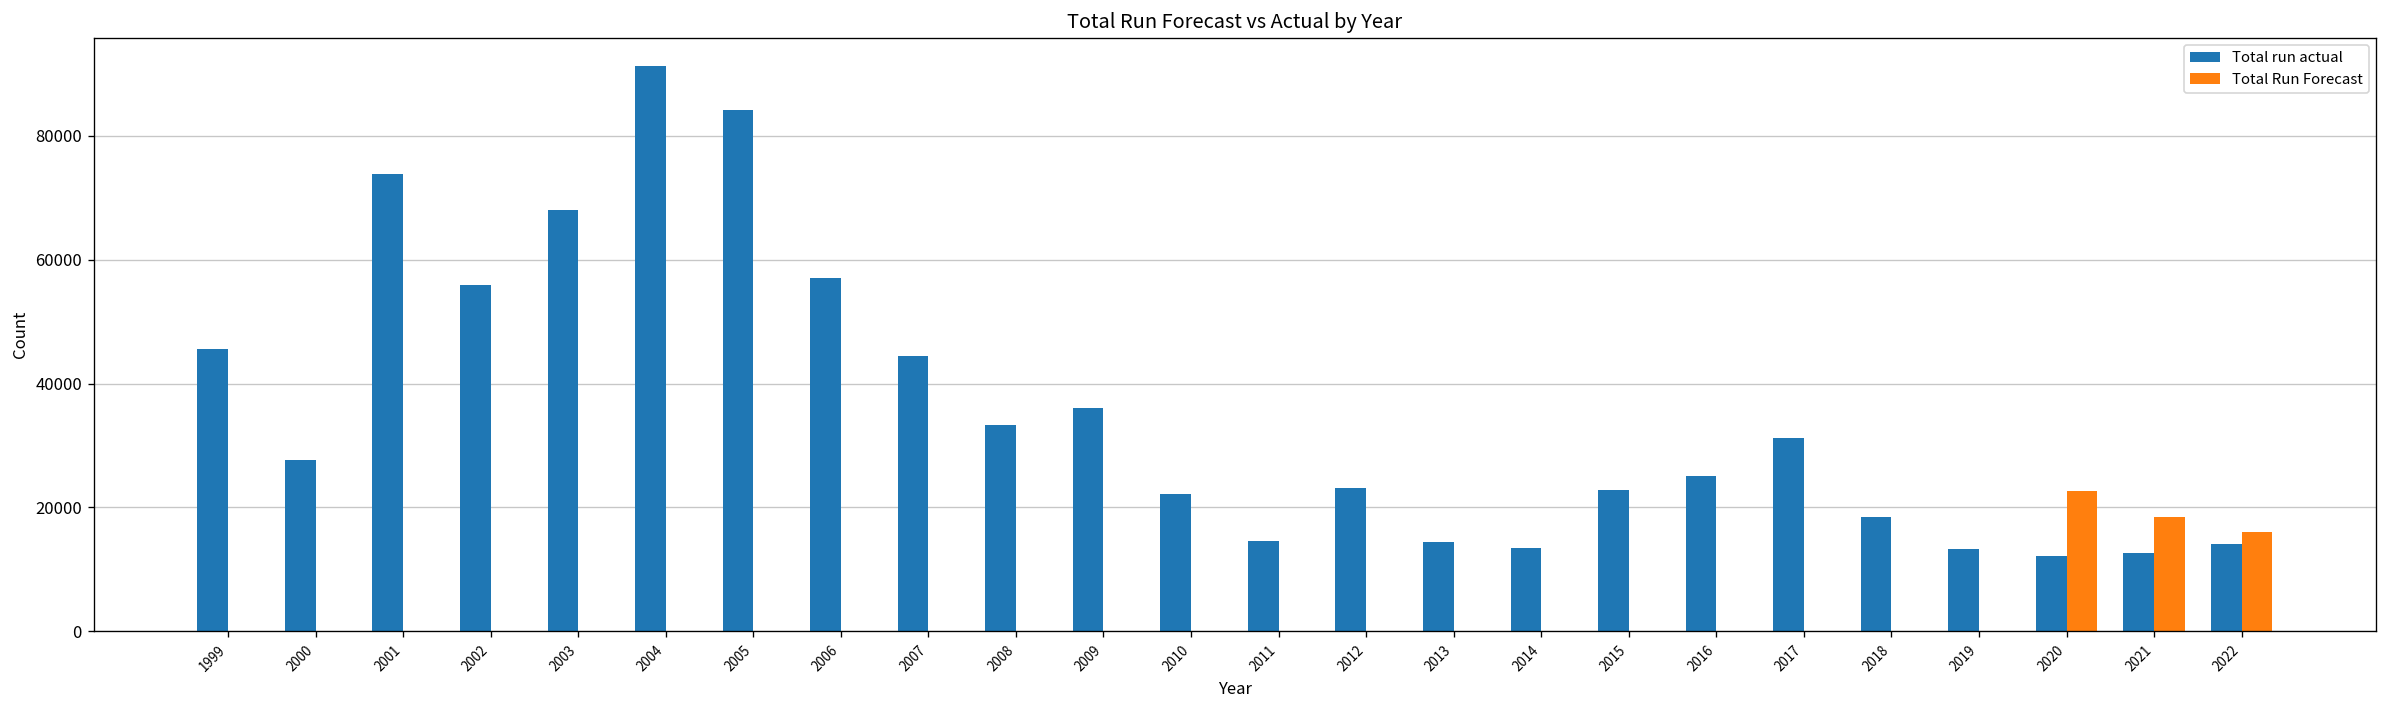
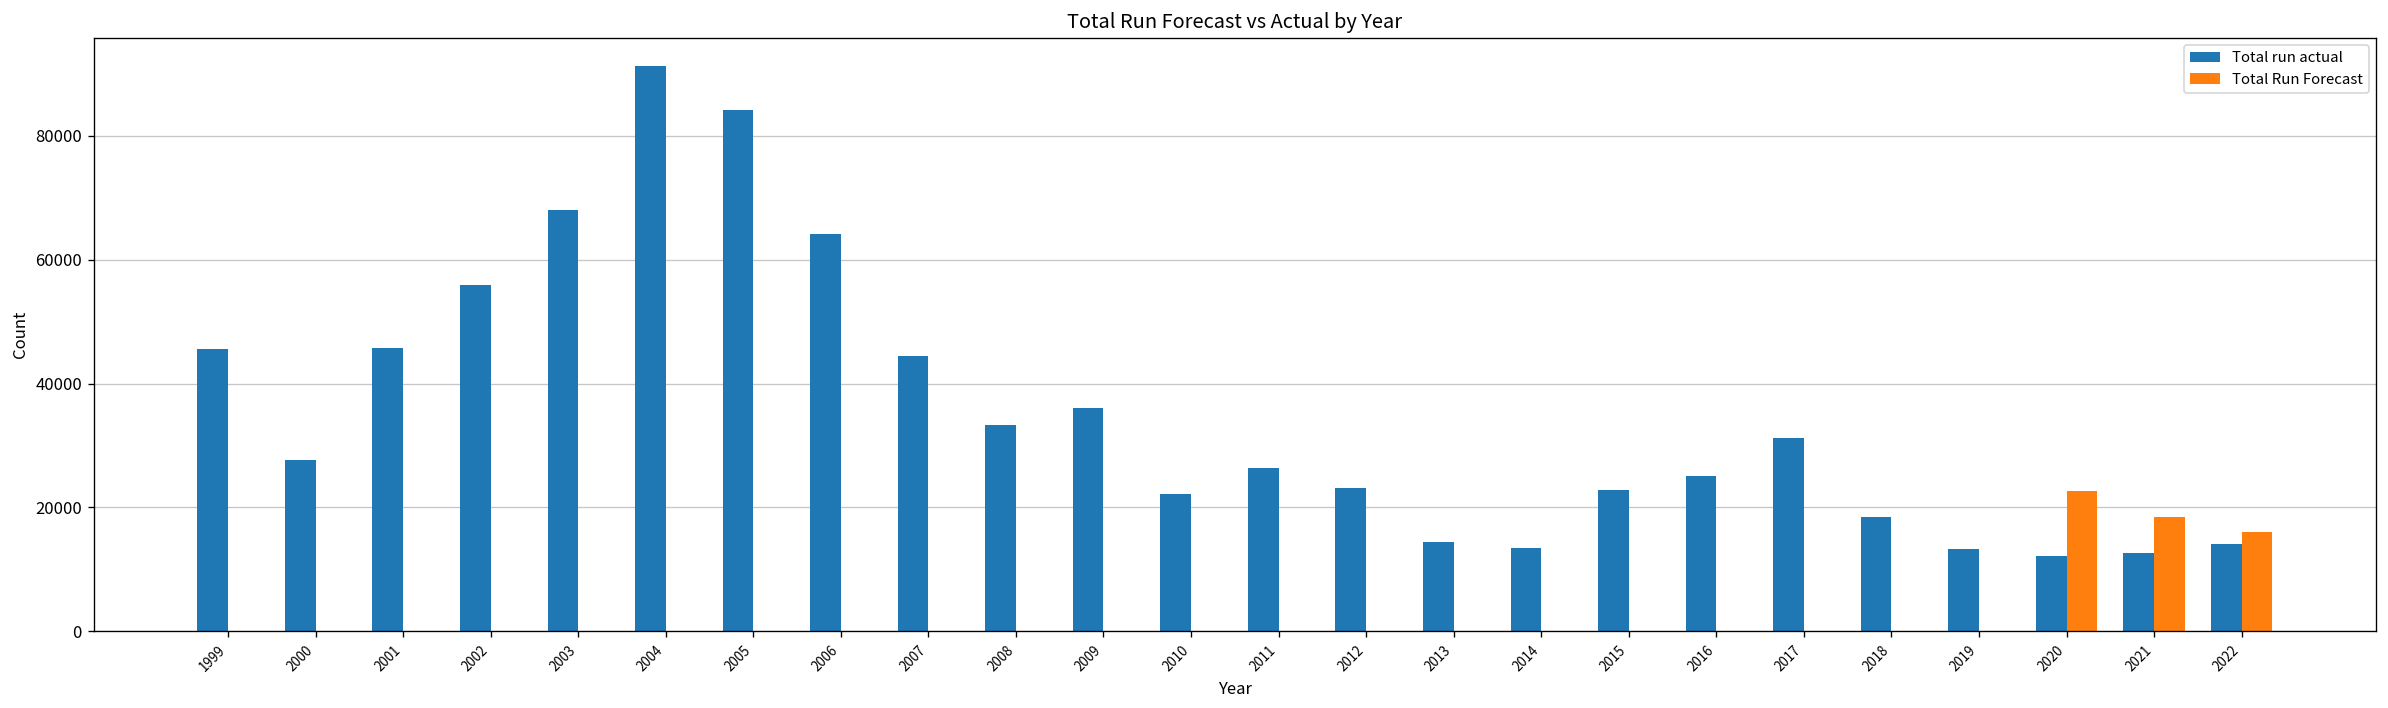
Total run actual, 2001: 74000 -> 46000
Total run actual, 2006: 57000 -> 64000
Total run actual, 2011: 15000 -> 26000
